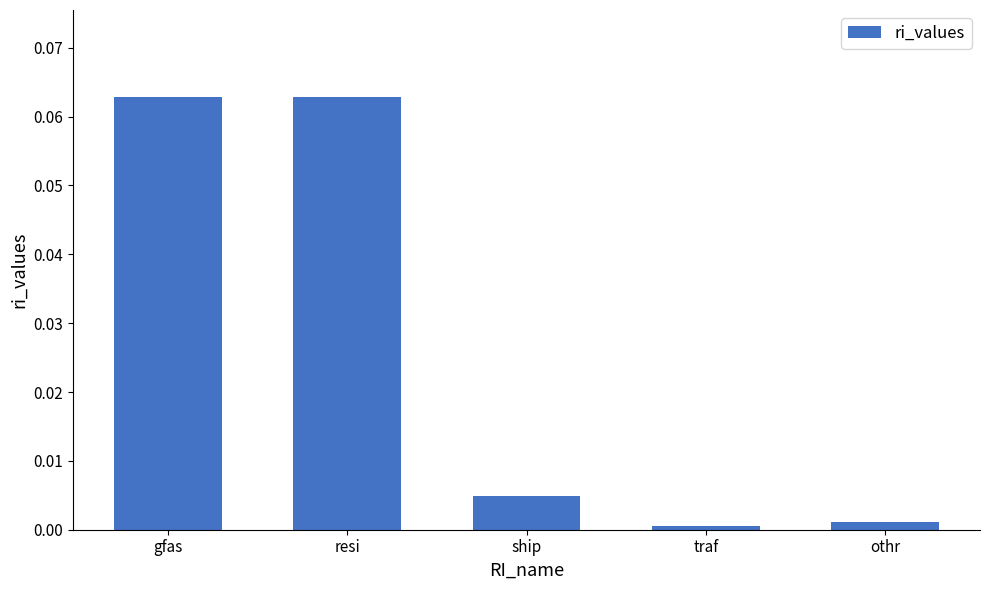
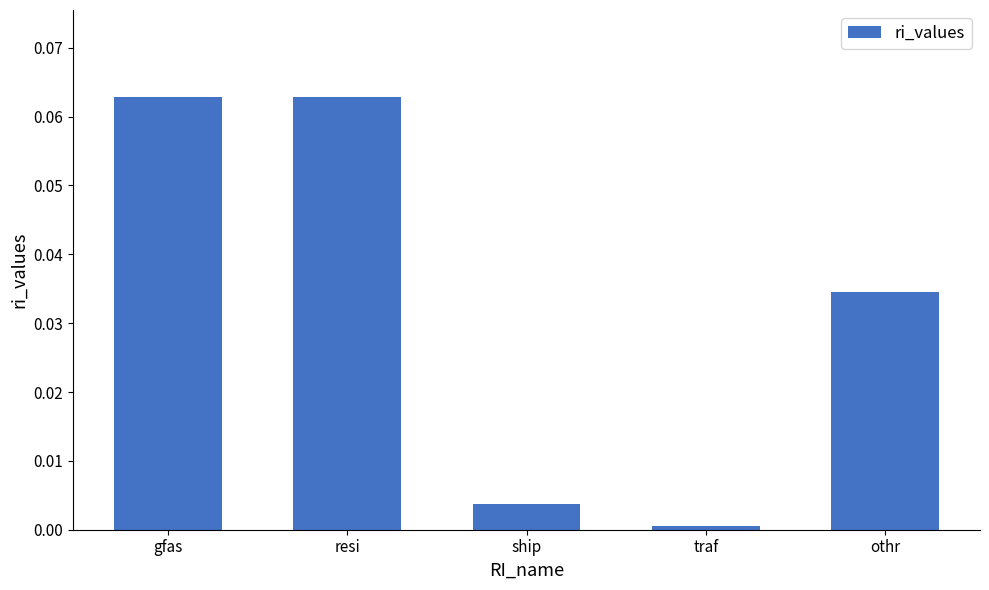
ship: 0.005 -> 0.004
othr: 0.001 -> 0.035
